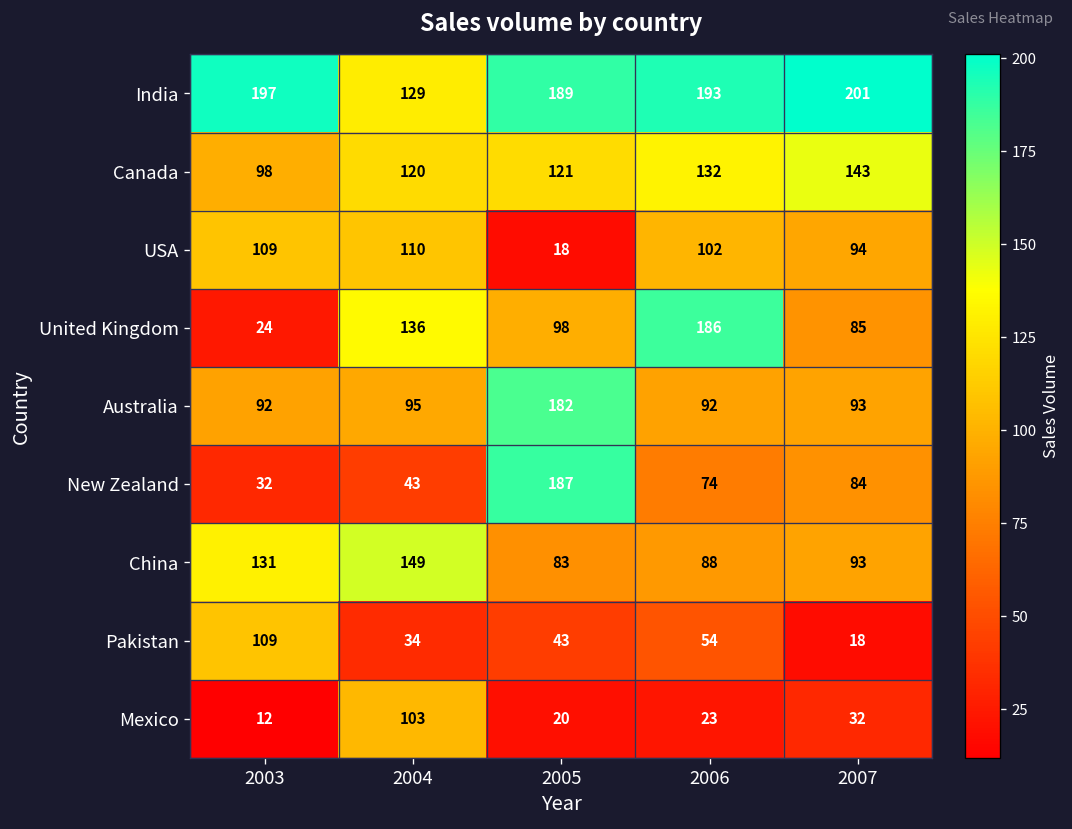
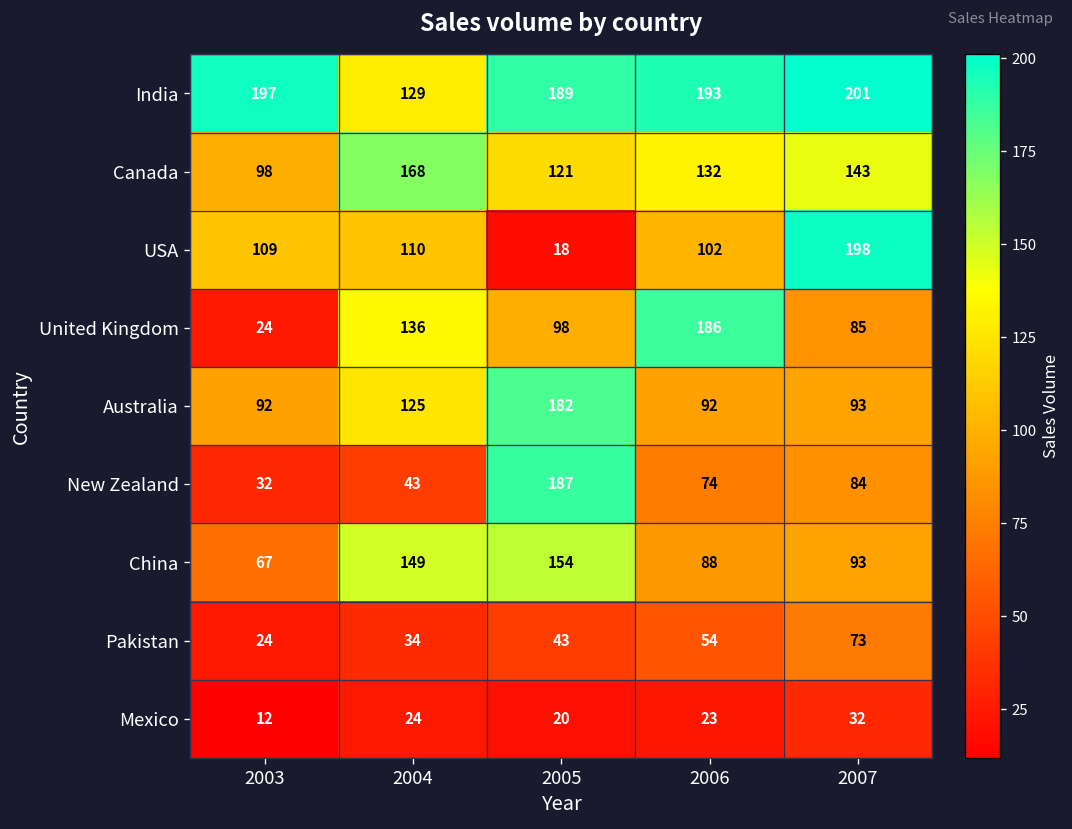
Canada, 2004: 120 -> 168
USA, 2007: 94 -> 198
Australia, 2004: 95 -> 125
China, 2003: 131 -> 67
China, 2005: 83 -> 154
Pakistan, 2003: 109 -> 24
Pakistan, 2007: 18 -> 73
Mexico, 2004: 103 -> 24
